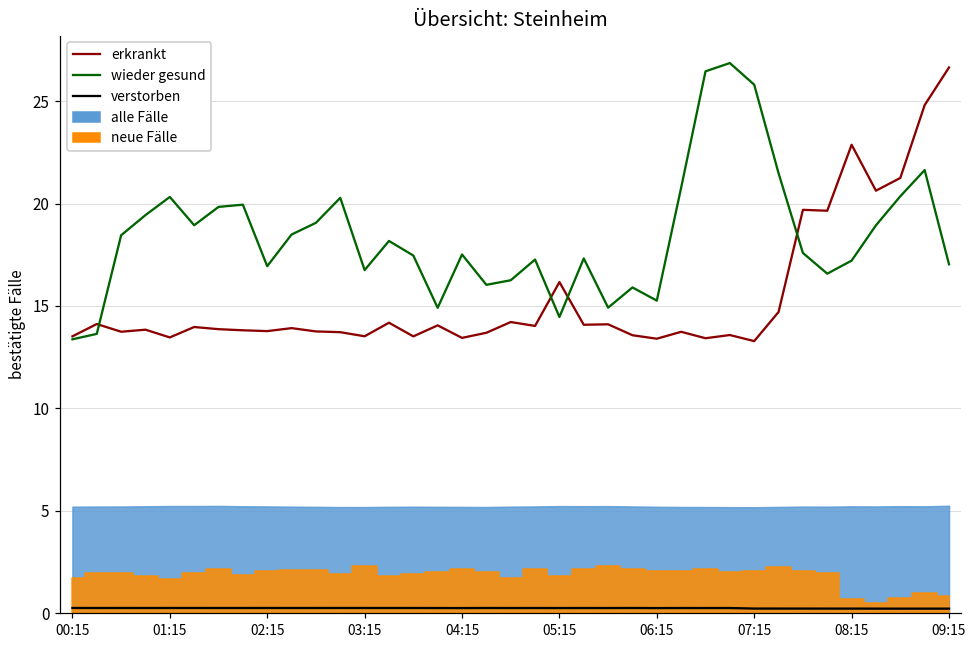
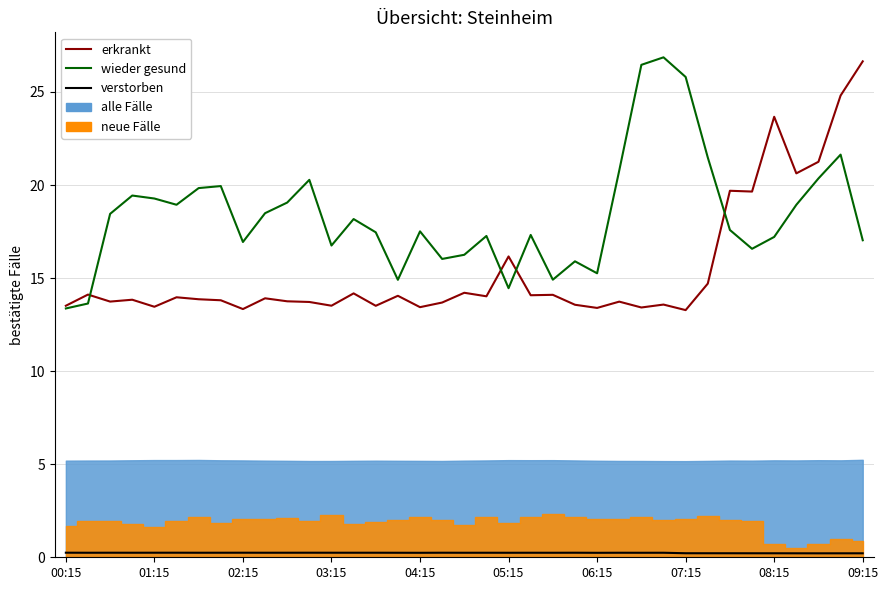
wieder gesund, 01:15: 20.3 -> 19.3
erkrankt, 02:15: 13.8 -> 13.3
erkrankt, 08:15: 22.9 -> 23.7
